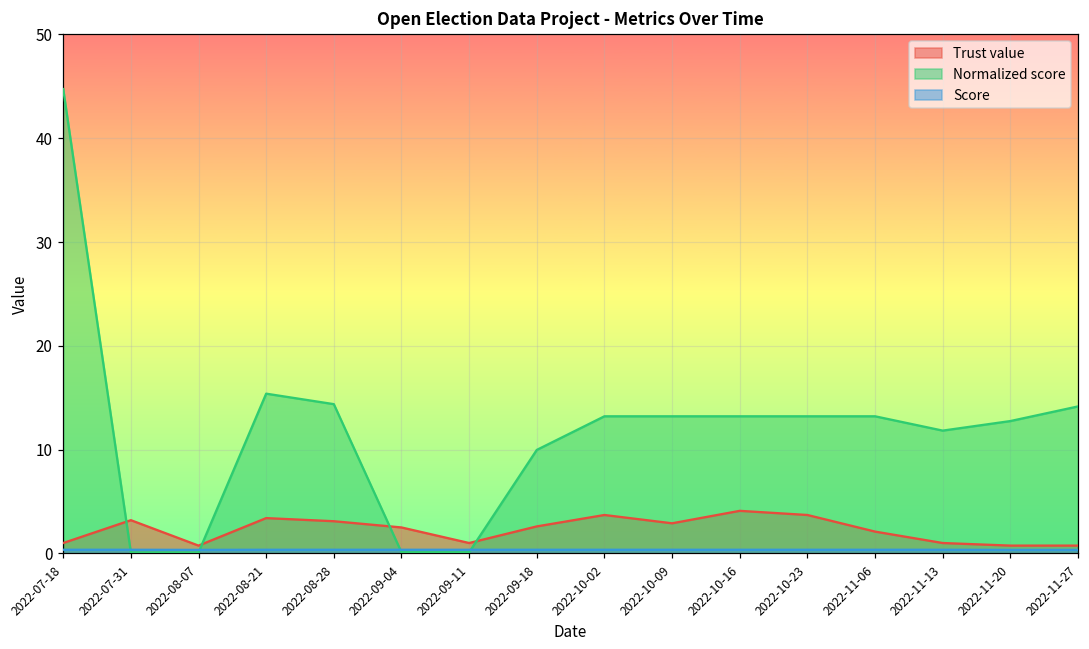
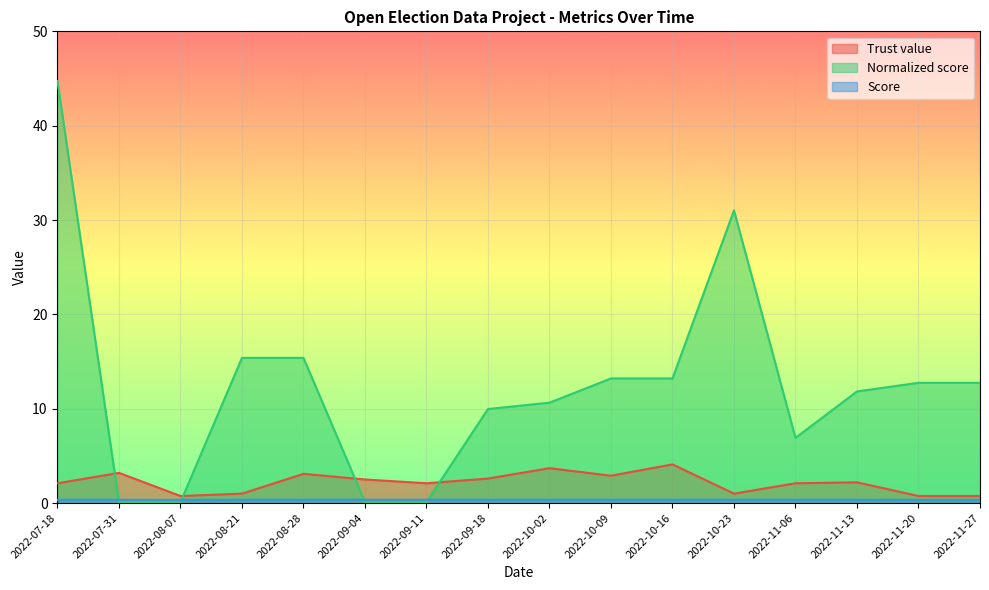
Trust value, 2022-07-18: 1 -> 2
Trust value, 2022-08-21: 3 -> 1
Normalized score, 2022-08-28: 14 -> 15
Trust value, 2022-09-11: 1 -> 2
Normalized score, 2022-10-02: 13 -> 11
Trust value, 2022-10-23: 4 -> 1
Normalized score, 2022-10-23: 13 -> 31
Normalized score, 2022-11-06: 13 -> 7
Trust value, 2022-11-13: 1 -> 2
Normalized score, 2022-11-27: 14 -> 13
